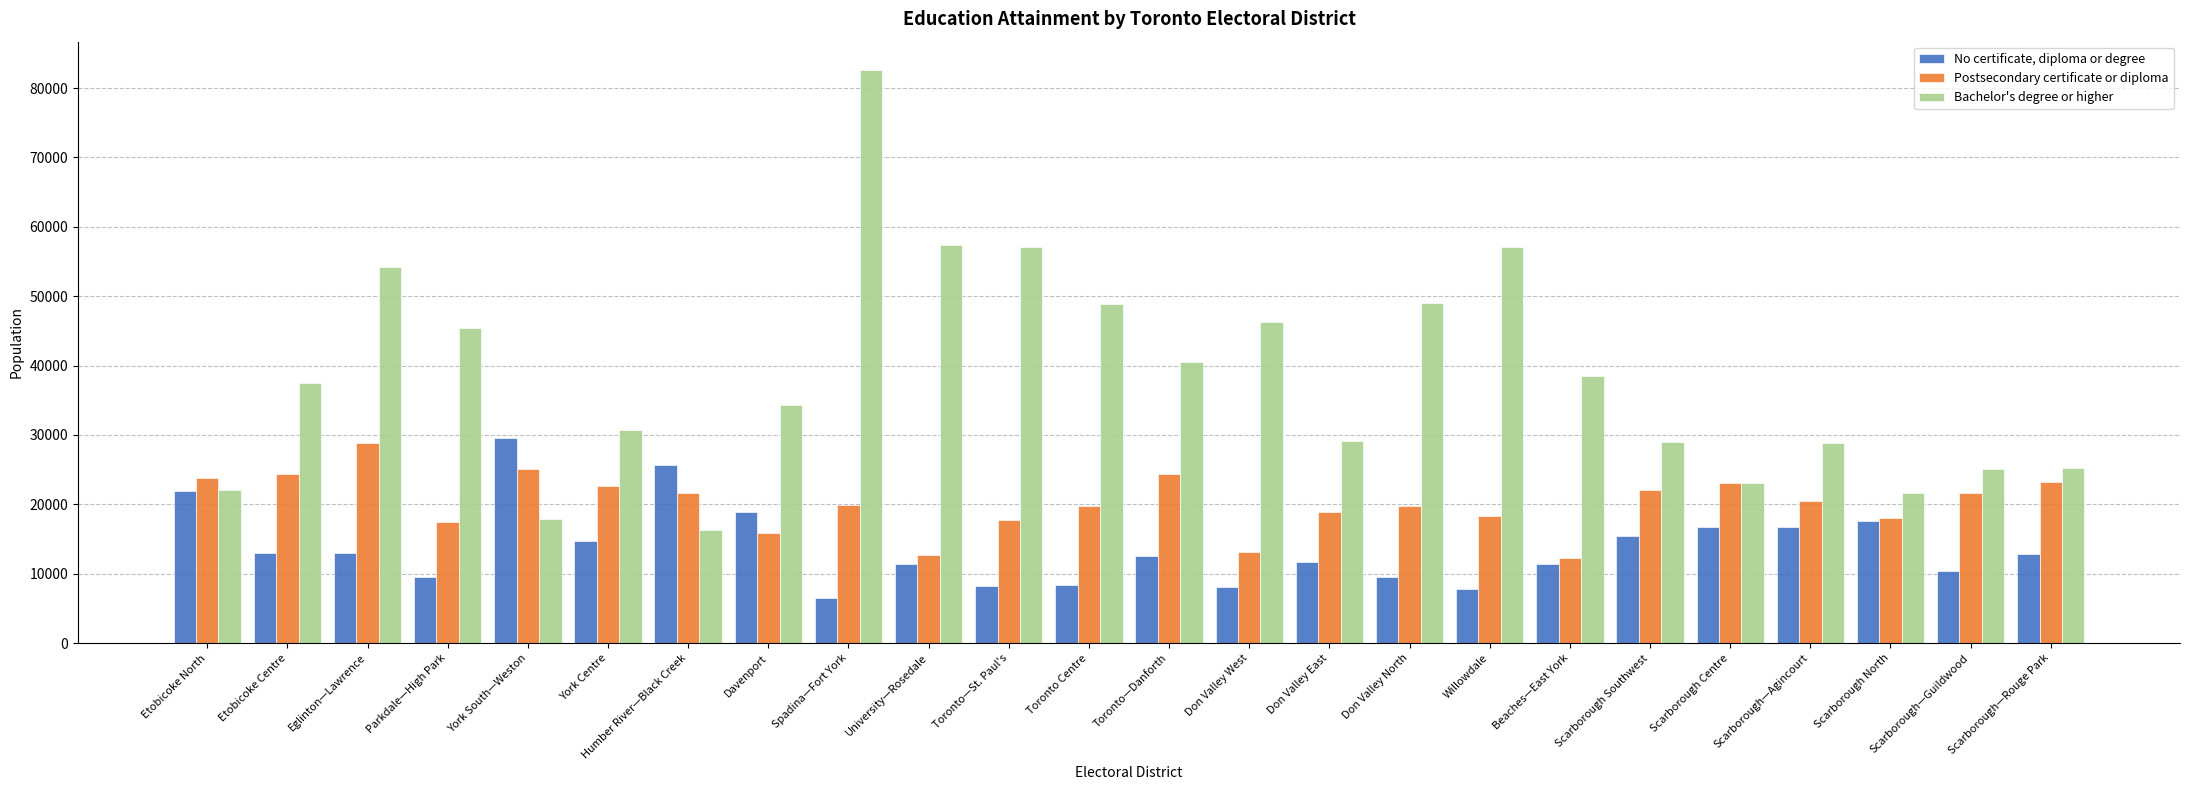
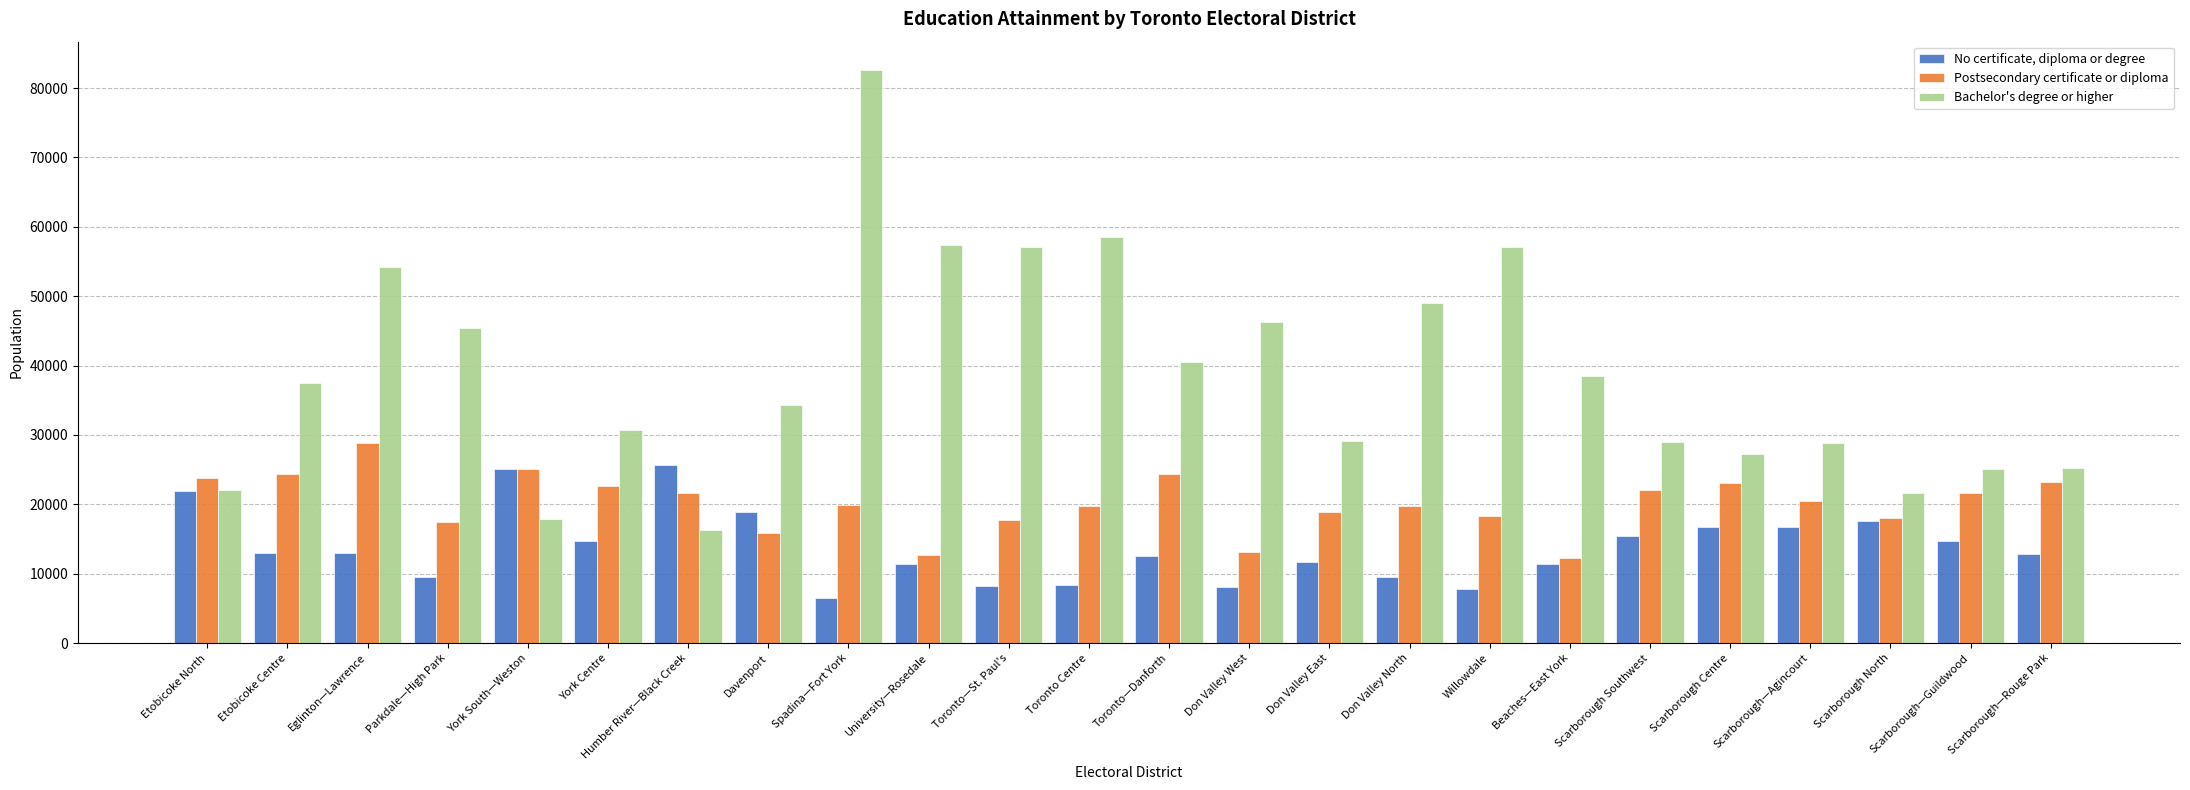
No certificate, diploma or degree, York South—Weston: 30000 -> 25000
Bachelor's degree or higher, Toronto Centre: 49000 -> 59000
Bachelor's degree or higher, Scarborough Centre: 23000 -> 27000
No certificate, diploma or degree, Scarborough—Guildwood: 10000 -> 15000
